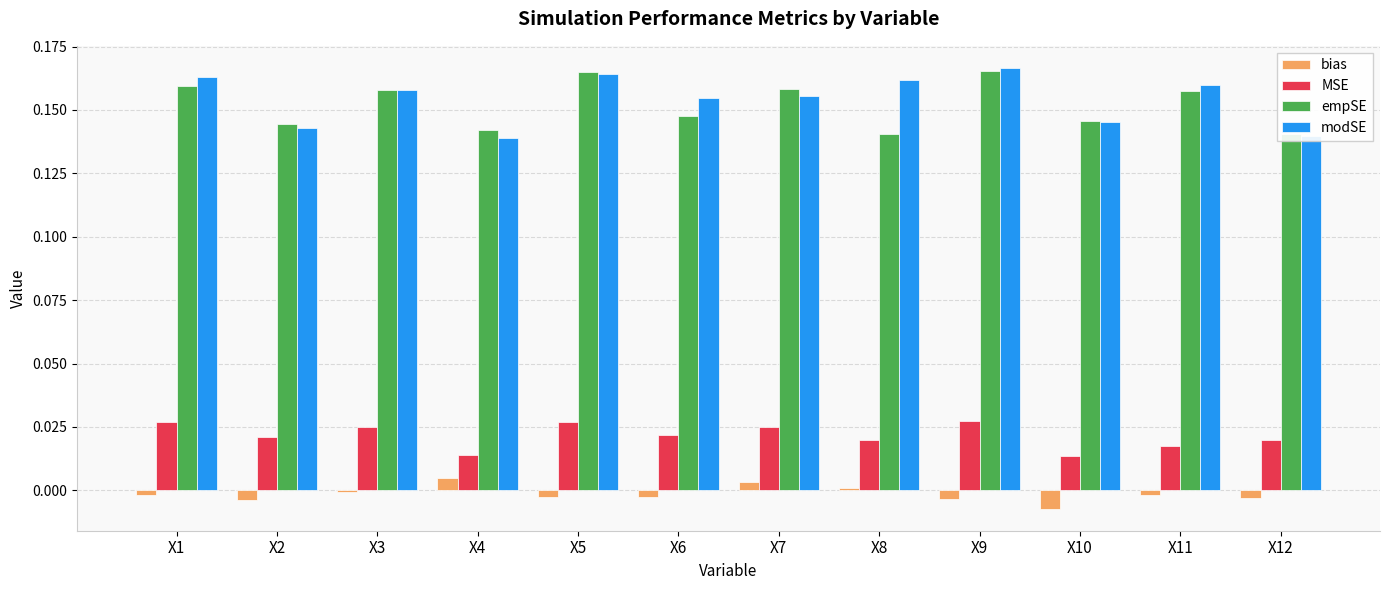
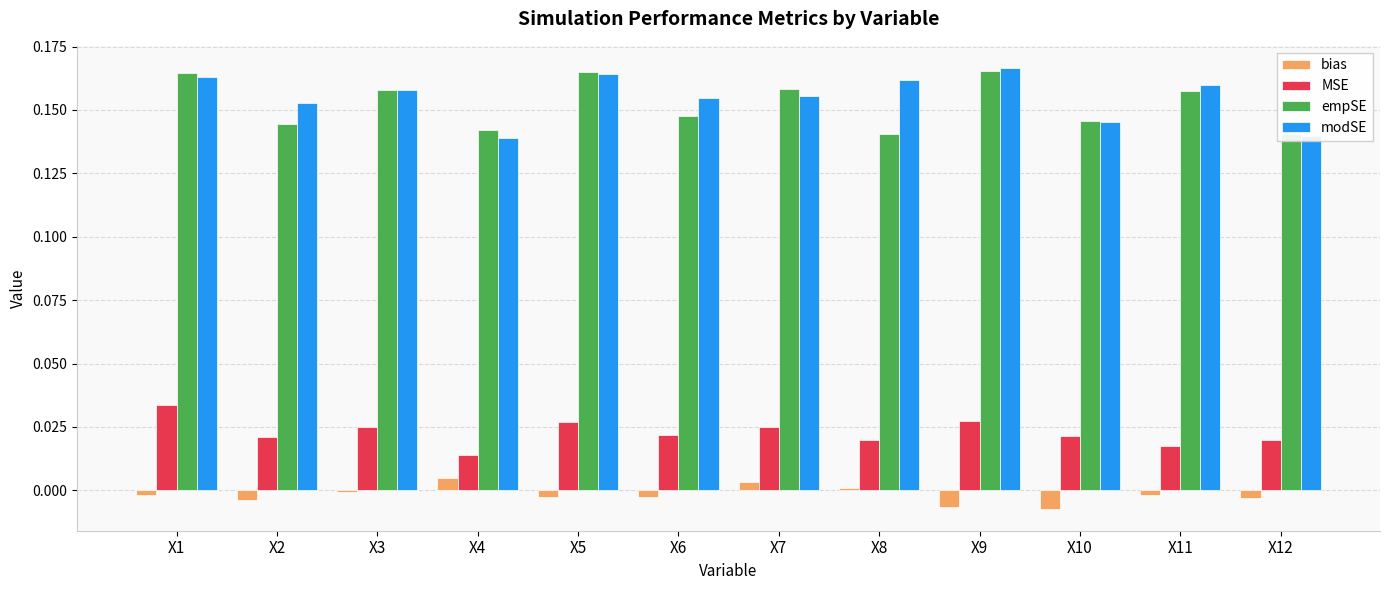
MSE, X1: 0.027 -> 0.034
empSE, X1: 0.160 -> 0.165
modSE, X2: 0.143 -> 0.153
bias, X9: -0.003 -> -0.007
MSE, X10: 0.014 -> 0.021
